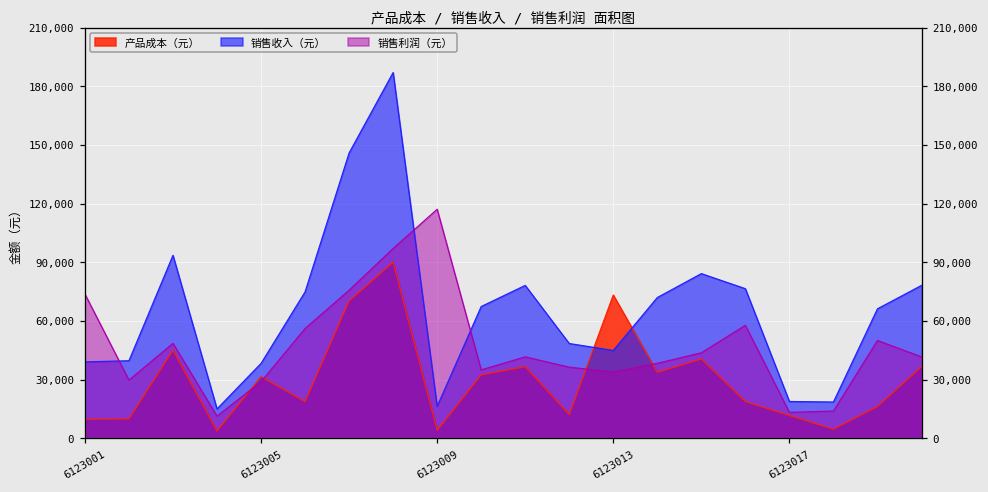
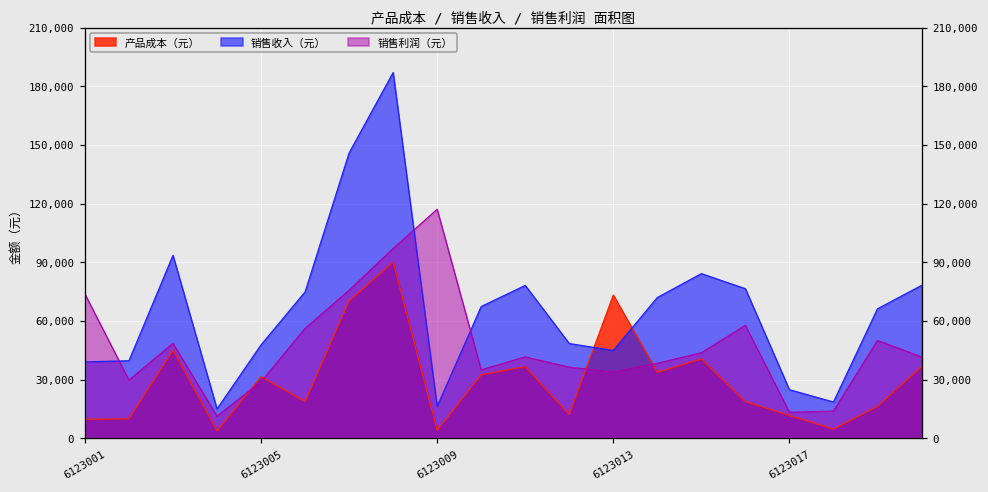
销售收入（元）, 6123005: 38,000 -> 48,000
销售收入（元）, 6123017: 19,000 -> 25,000
